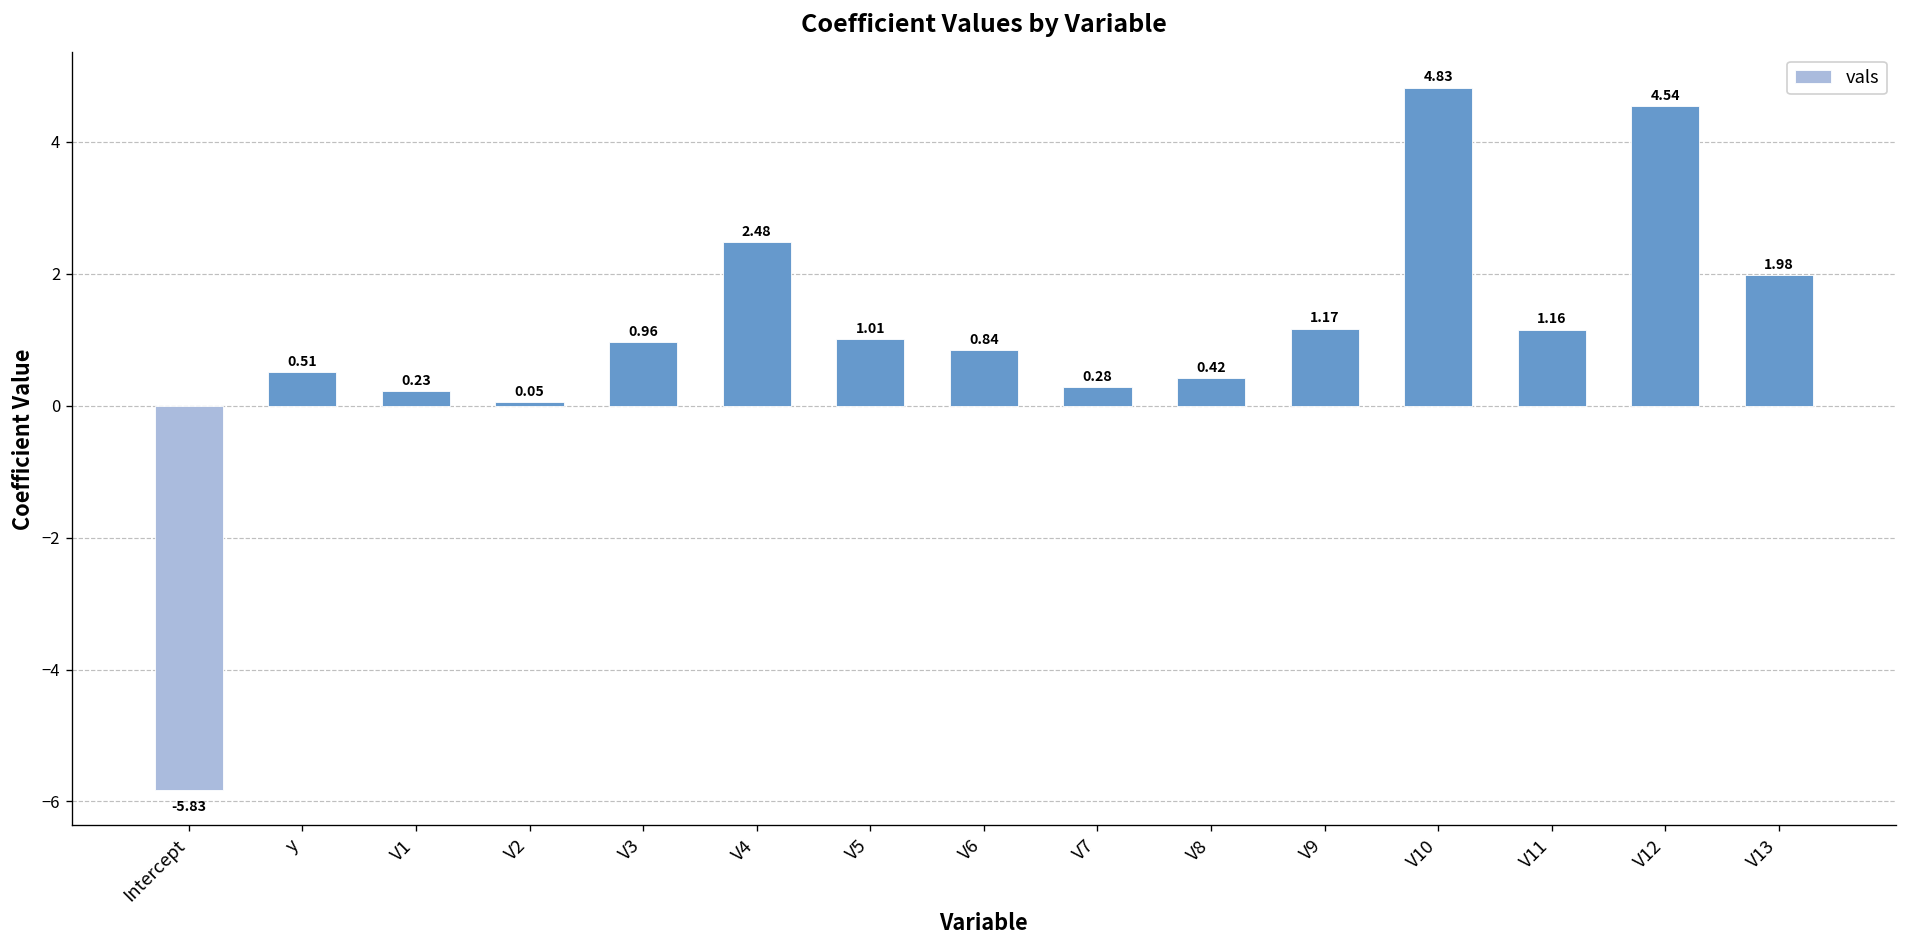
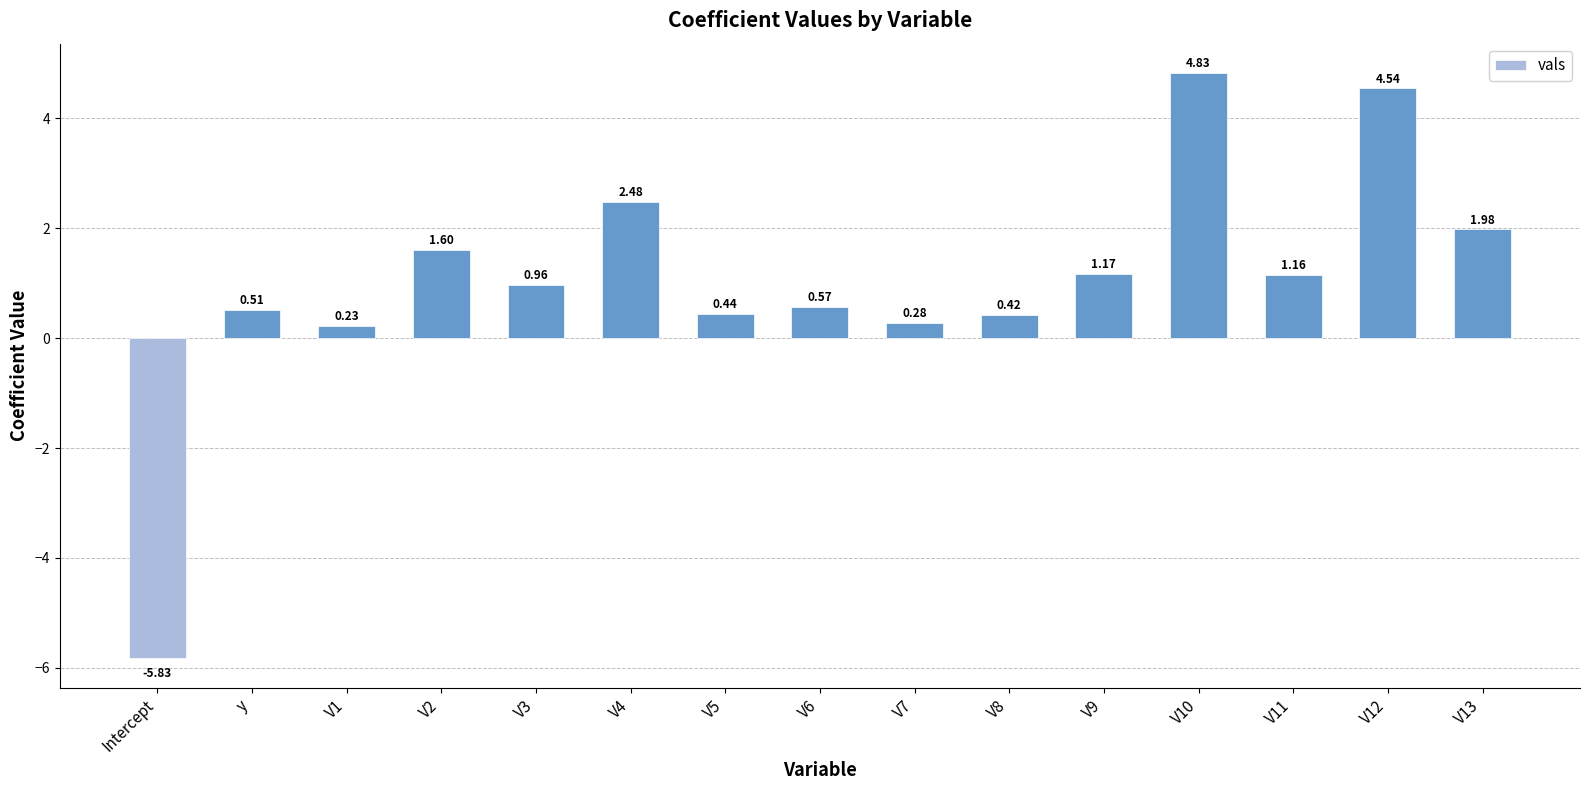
V2: 0.05 -> 1.60
V5: 1.01 -> 0.44
V6: 0.84 -> 0.57
